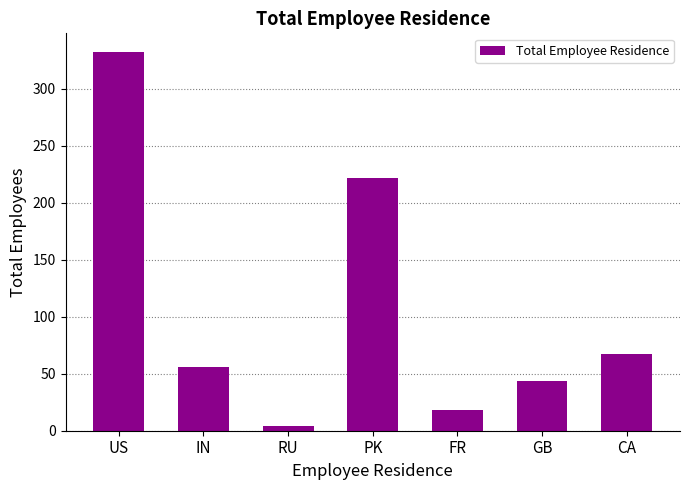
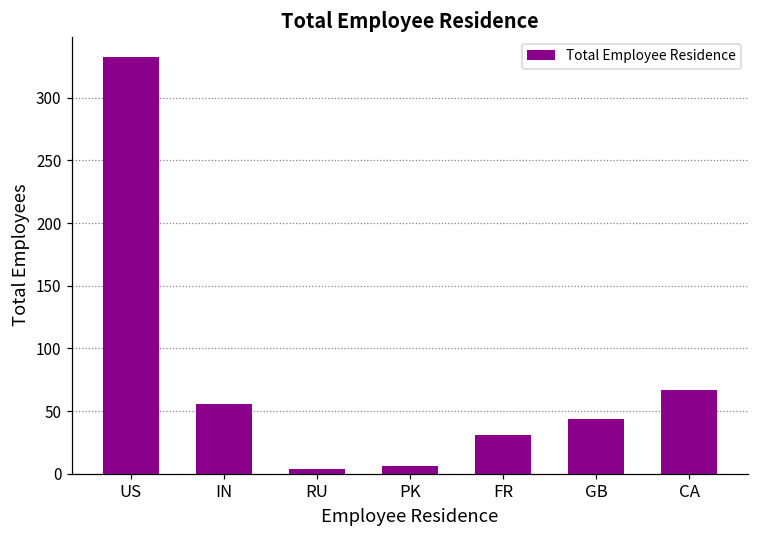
PK: 222 -> 6
FR: 18 -> 31
